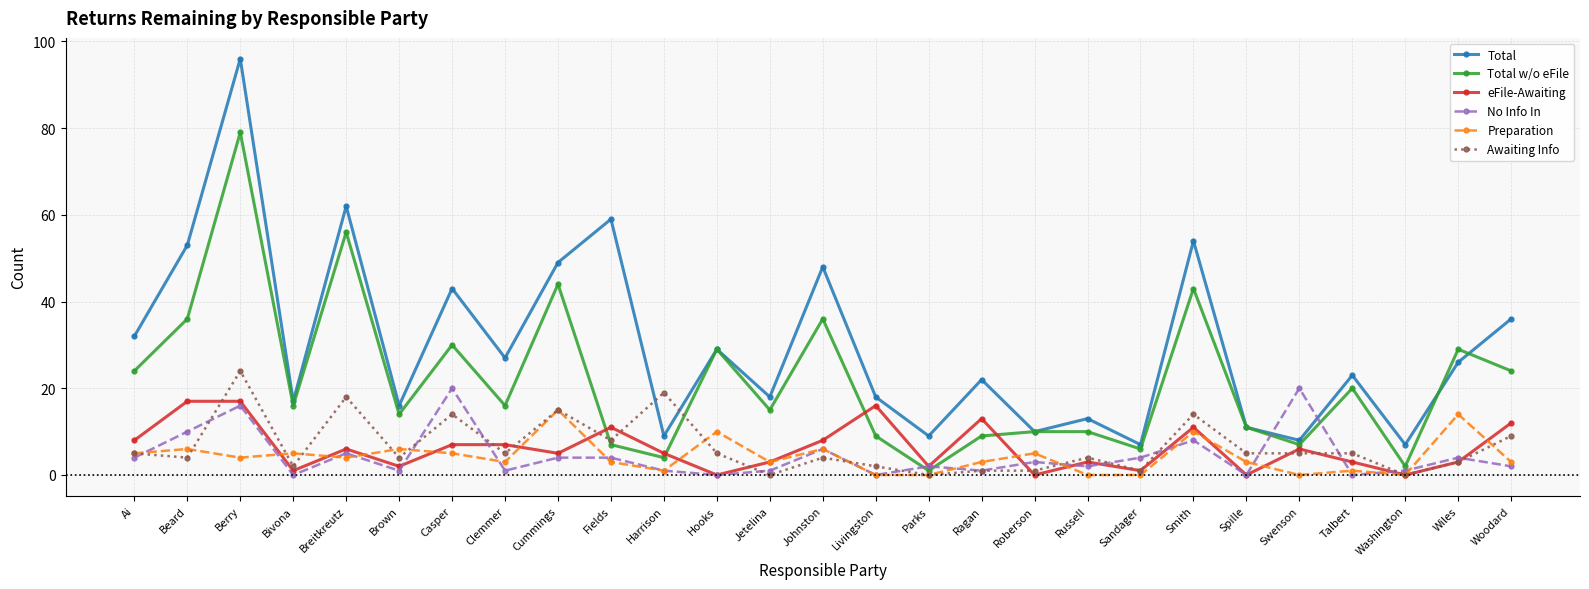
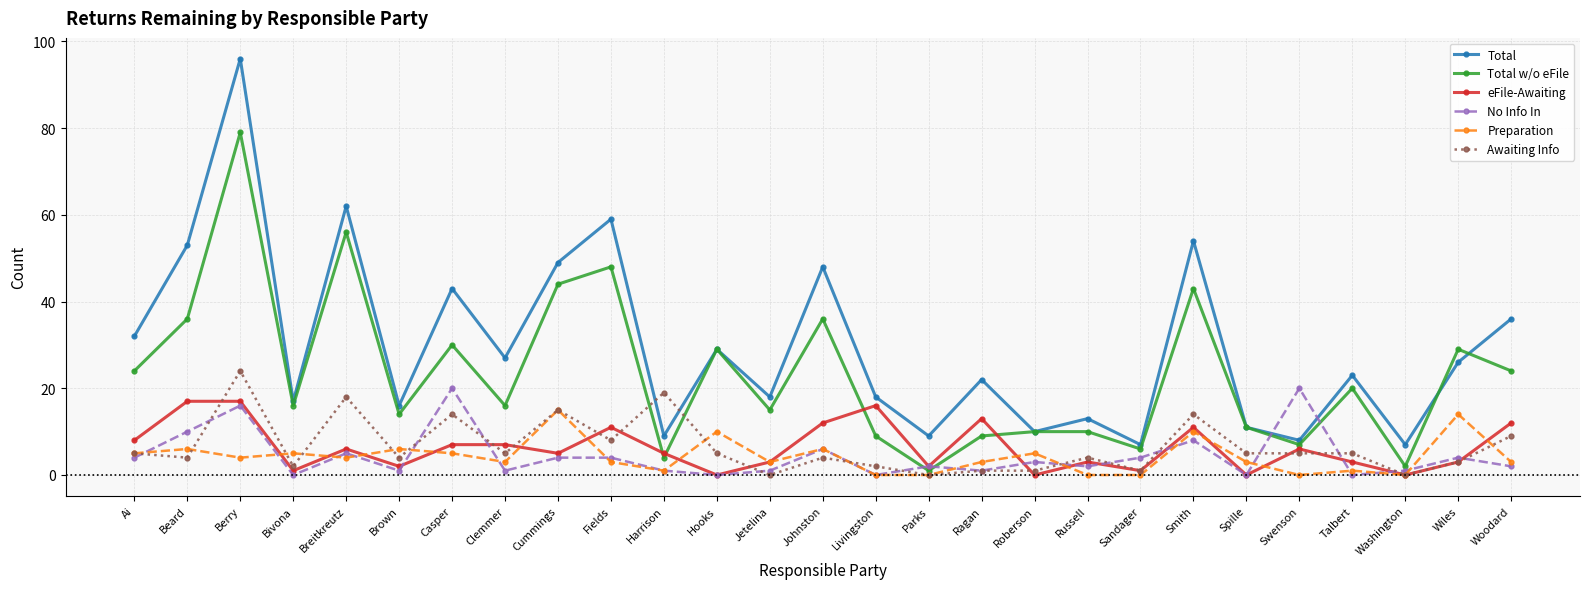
Total w/o eFile, Fields: 7 -> 48
eFile-Awaiting, Johnston: 8 -> 12
